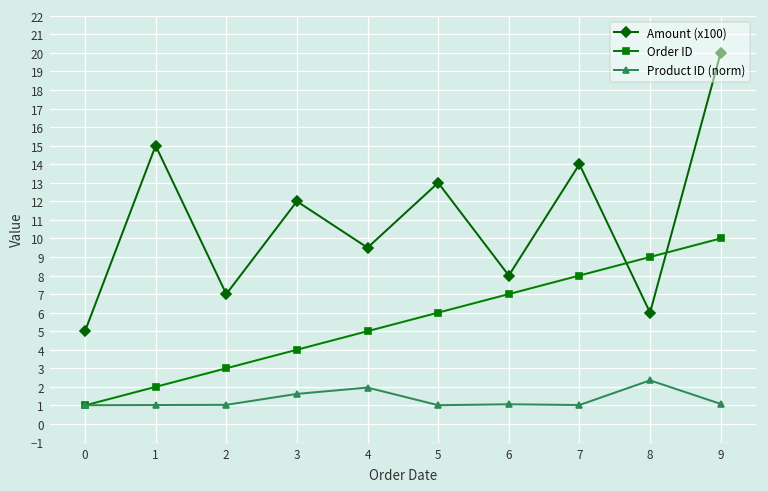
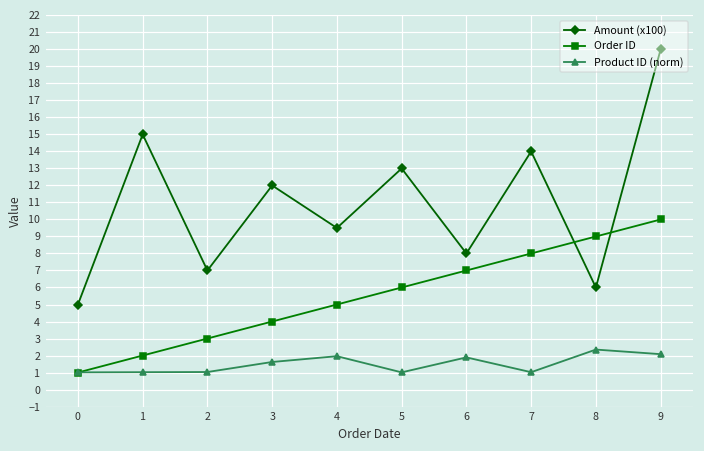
Product ID (norm), 6: 1.1 -> 1.9
Product ID (norm), 9: 1.1 -> 2.1
